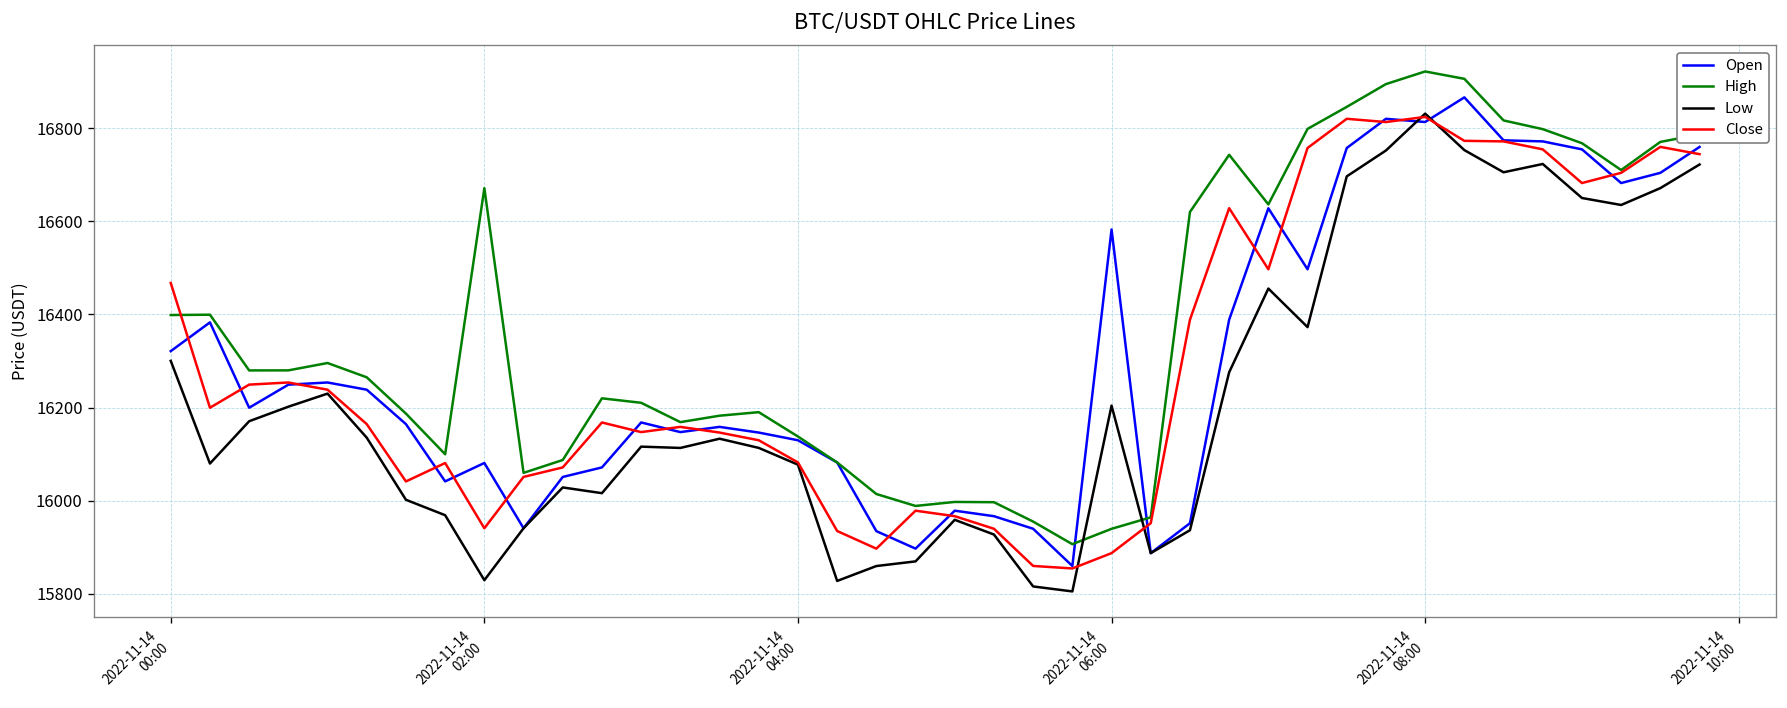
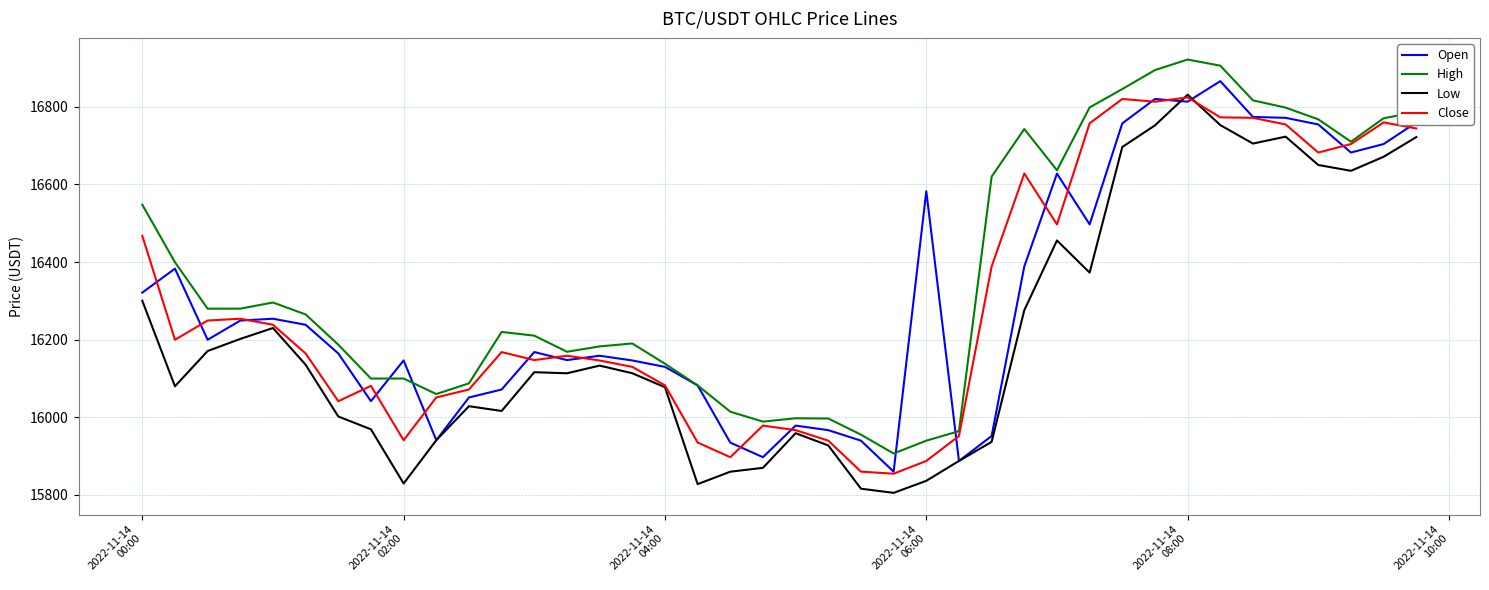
High, 2022-11-14 00:00: 16400 -> 16550
Open, 2022-11-14 02:00: 16080 -> 16150
High, 2022-11-14 02:00: 16670 -> 16100
Low, 2022-11-14 06:00: 16200 -> 15840
